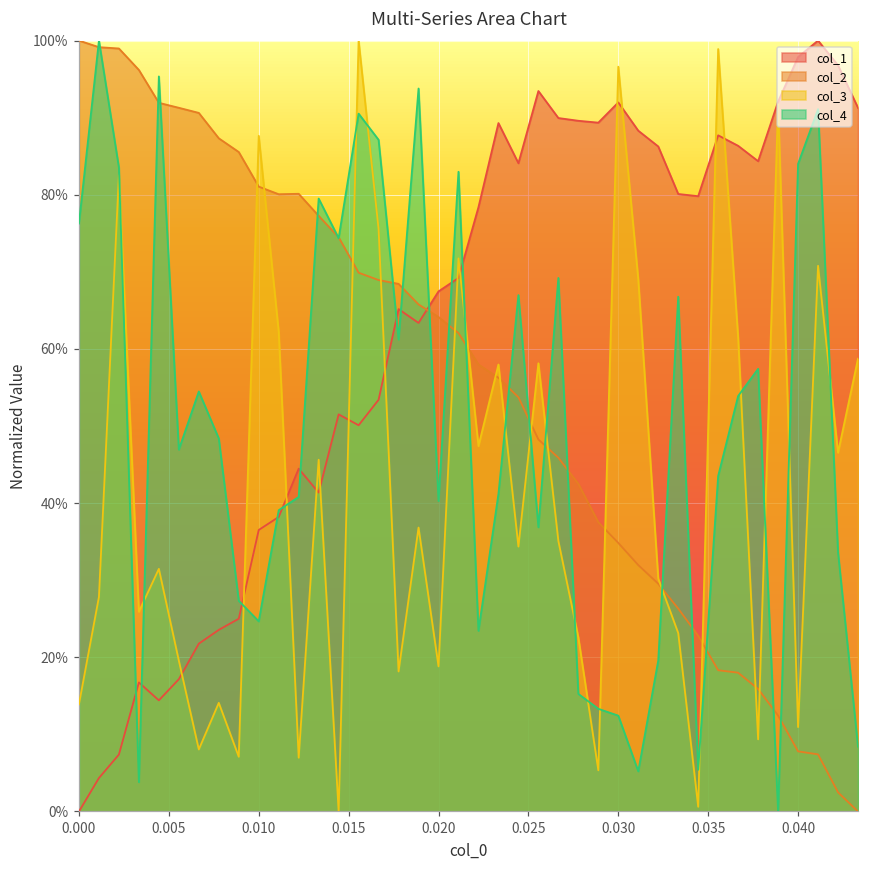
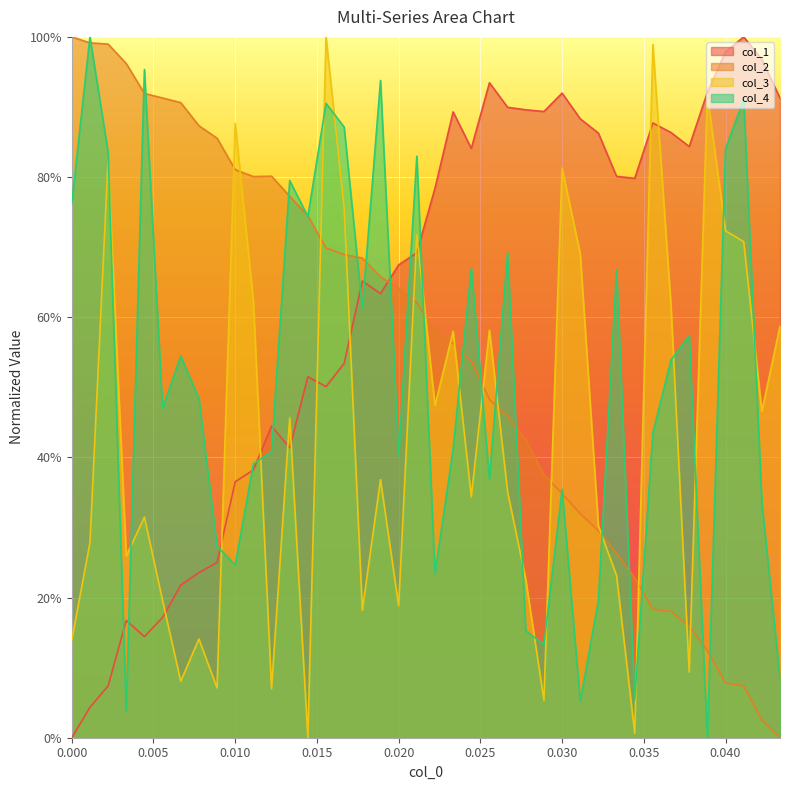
col_3, 0.030: 97% -> 81%
col_4, 0.030: 12% -> 35%
col_3, 0.040: 11% -> 72%
